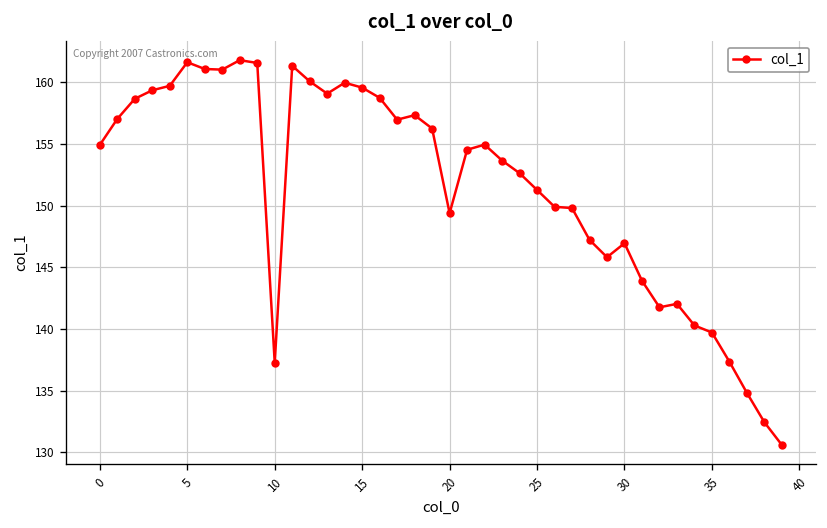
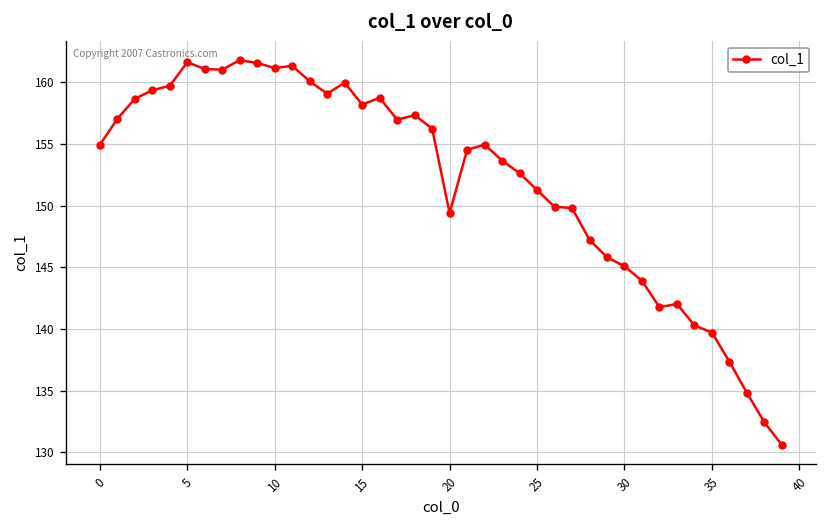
10: 137.3 -> 161.2
15: 159.6 -> 158.2
30: 146.9 -> 145.1
